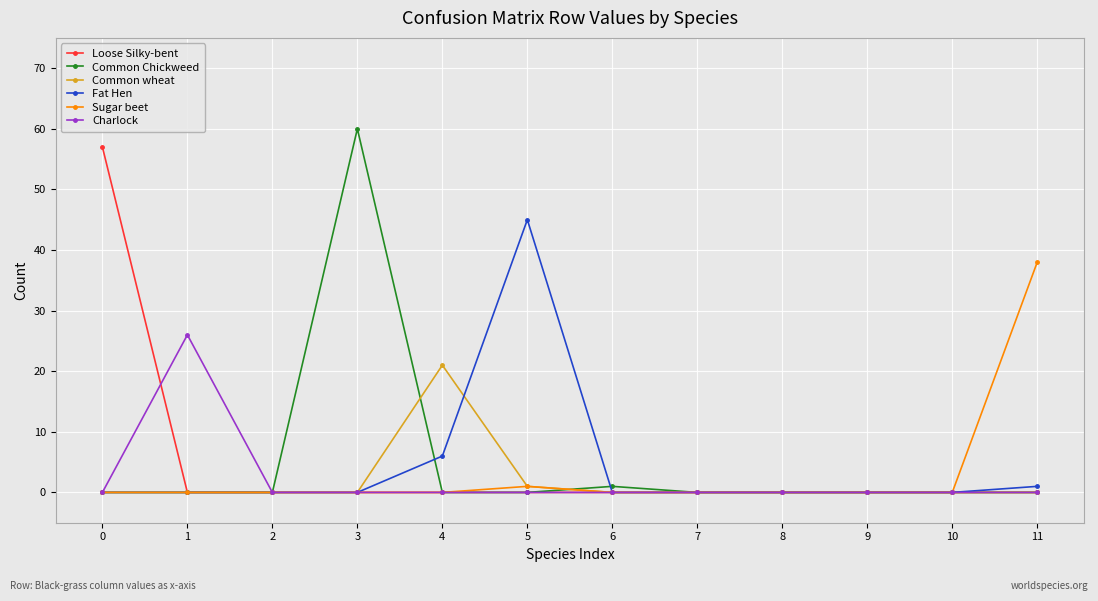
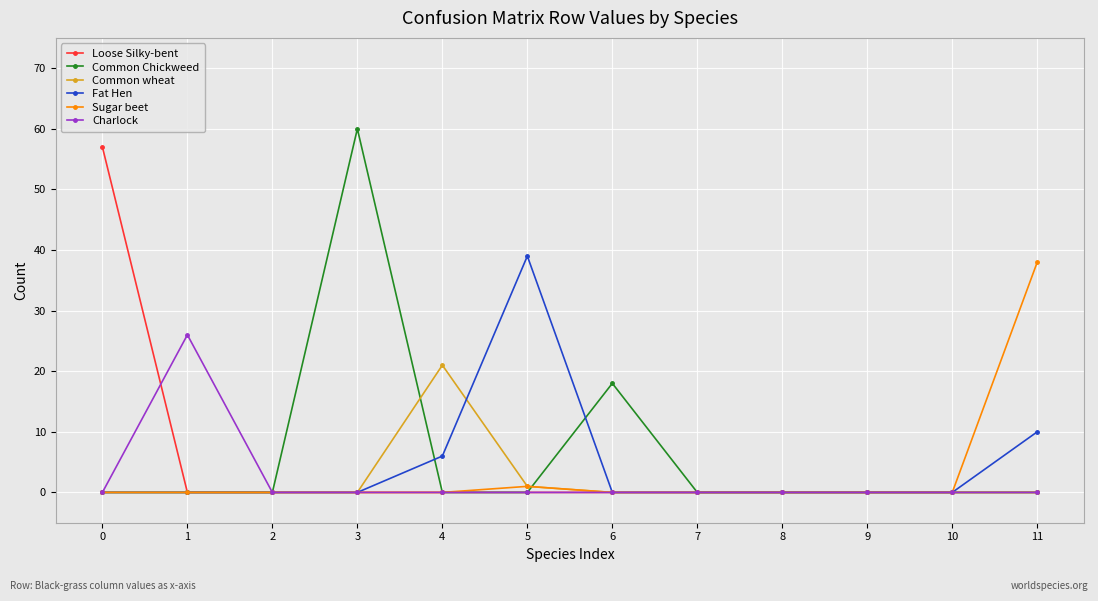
Fat Hen, 5: 45 -> 39
Common Chickweed, 6: 1 -> 18
Fat Hen, 11: 1 -> 10
